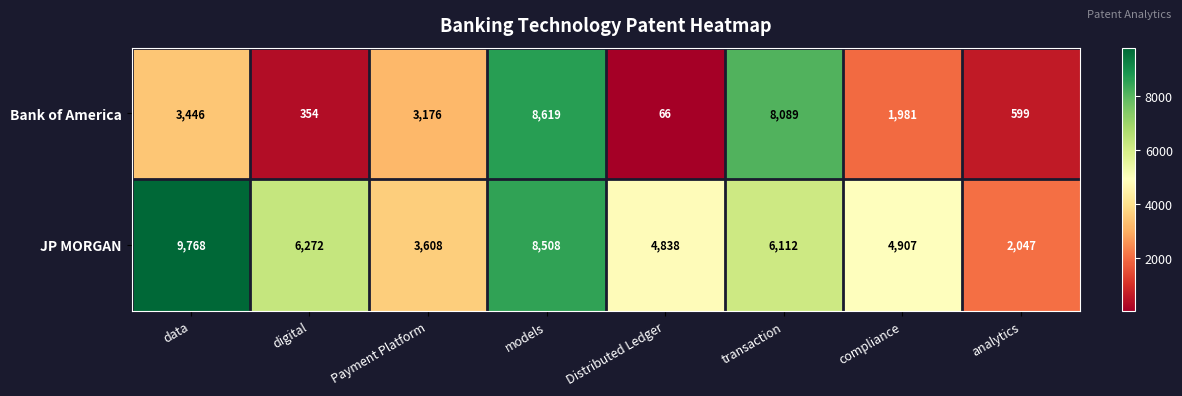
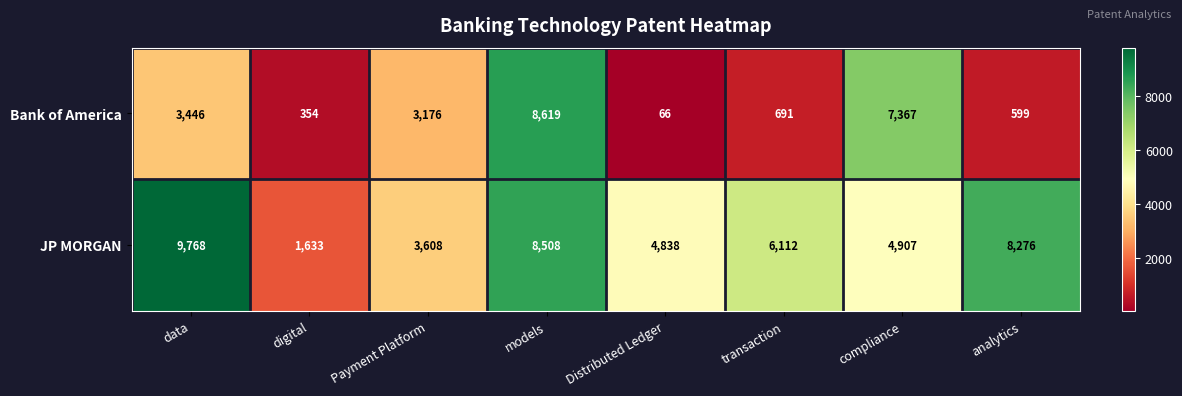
Bank of America, transaction: 8,089 -> 691
Bank of America, compliance: 1,981 -> 7,367
JP MORGAN, digital: 6,272 -> 1,633
JP MORGAN, analytics: 2,047 -> 8,276
